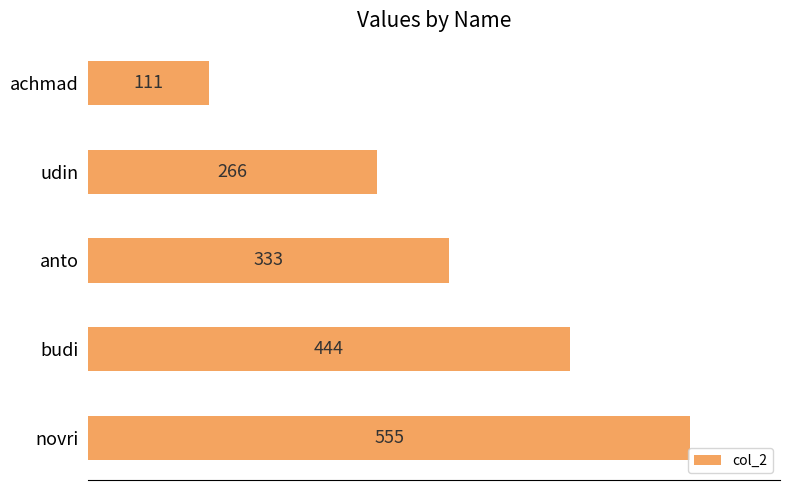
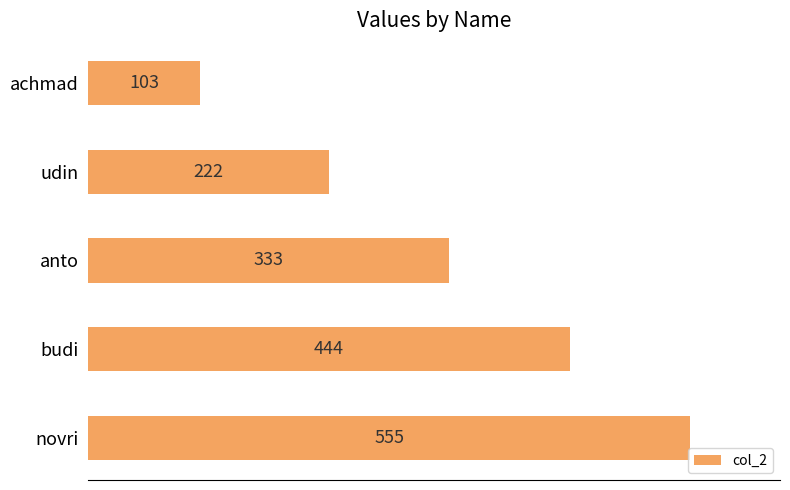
achmad: 111 -> 103
udin: 266 -> 222
